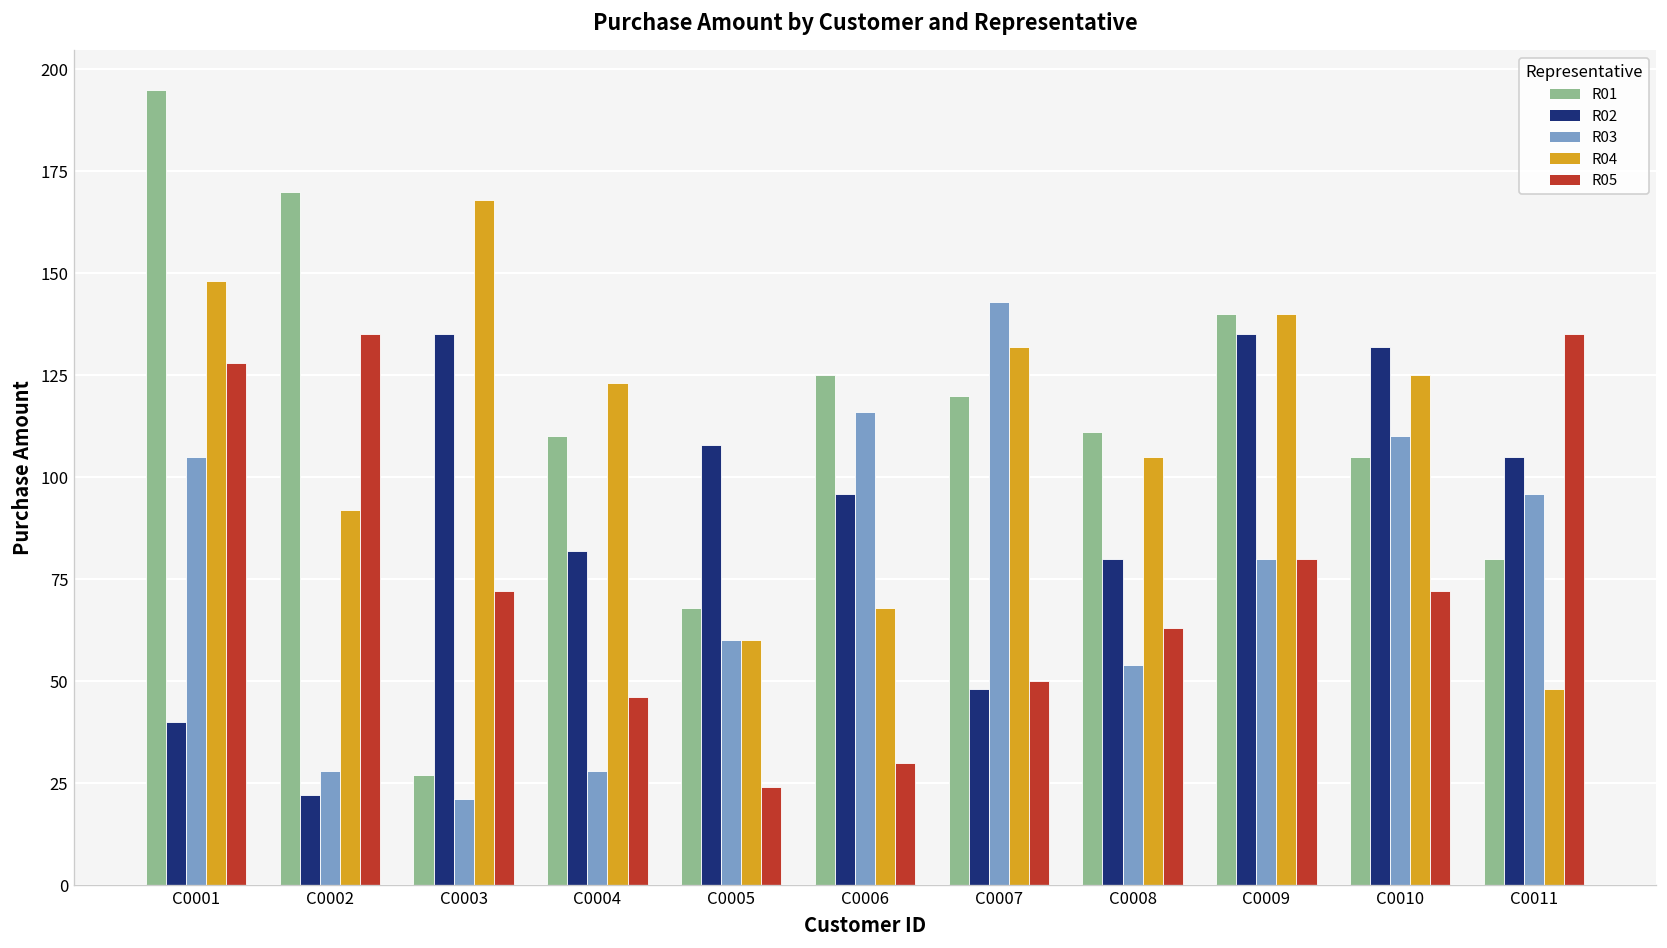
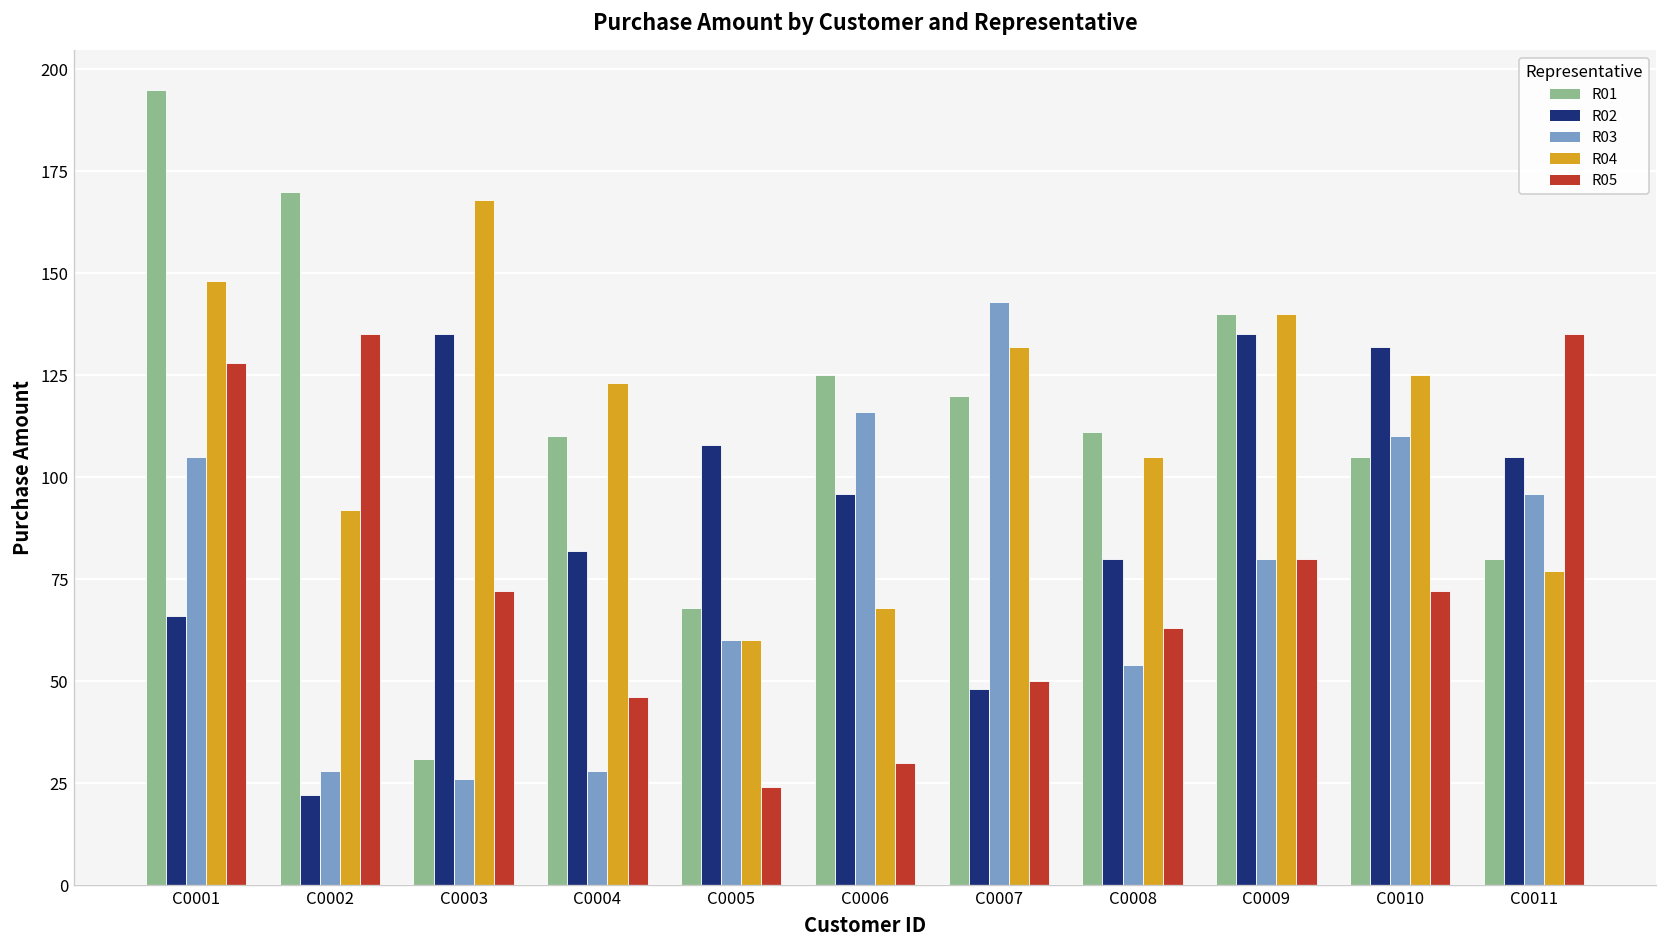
R02, C0001: 40 -> 66
R01, C0003: 27 -> 31
R03, C0003: 21 -> 26
R04, C0011: 48 -> 77
